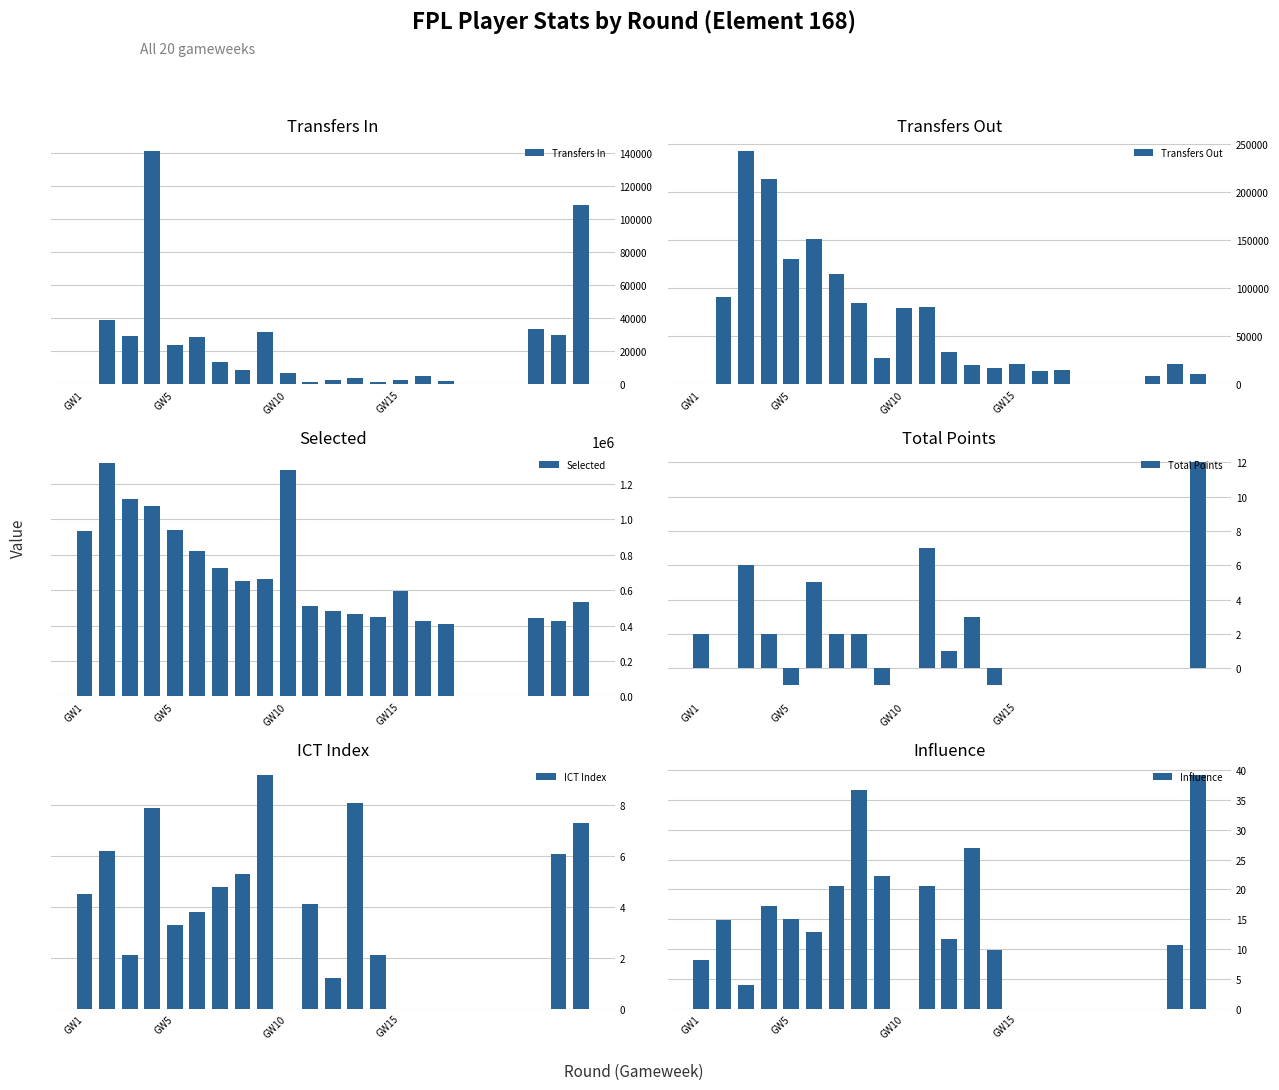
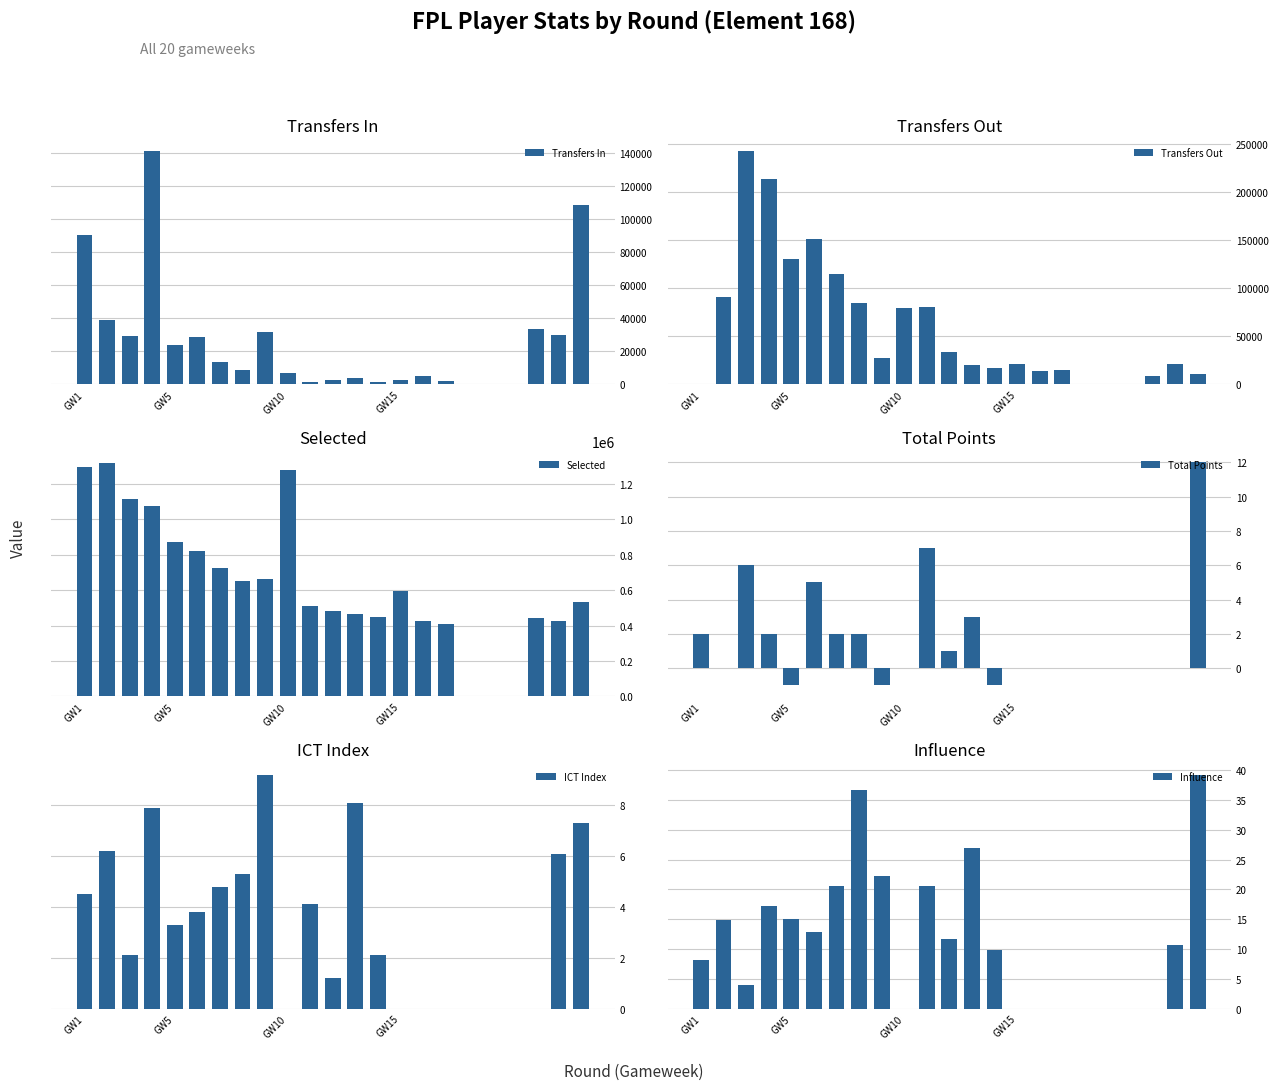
Transfers In, GW1: 0 -> 90000
Selected, GW1: 930000 -> 1290000
Selected, GW5: 940000 -> 870000
